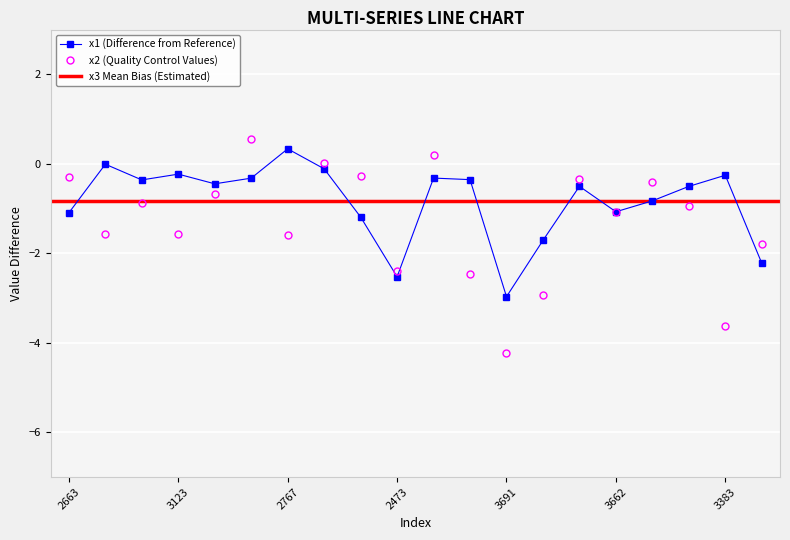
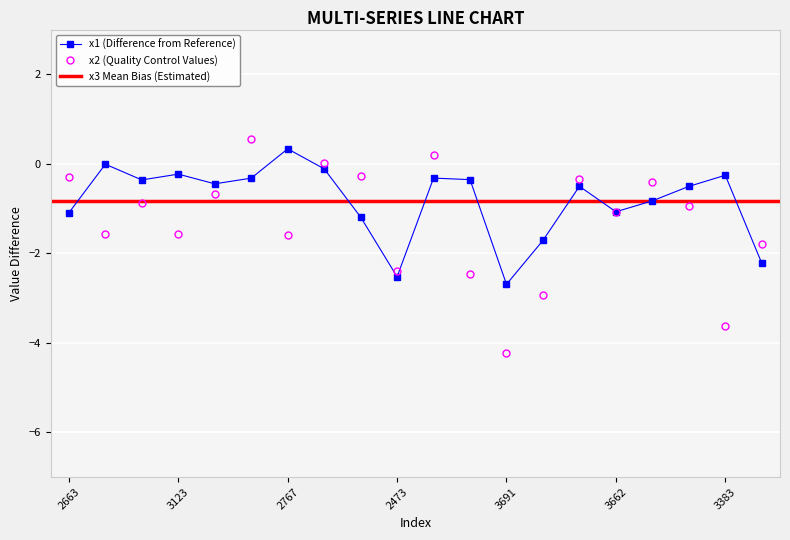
x1 (Difference from Reference), 3691: -3.0 -> -2.7
